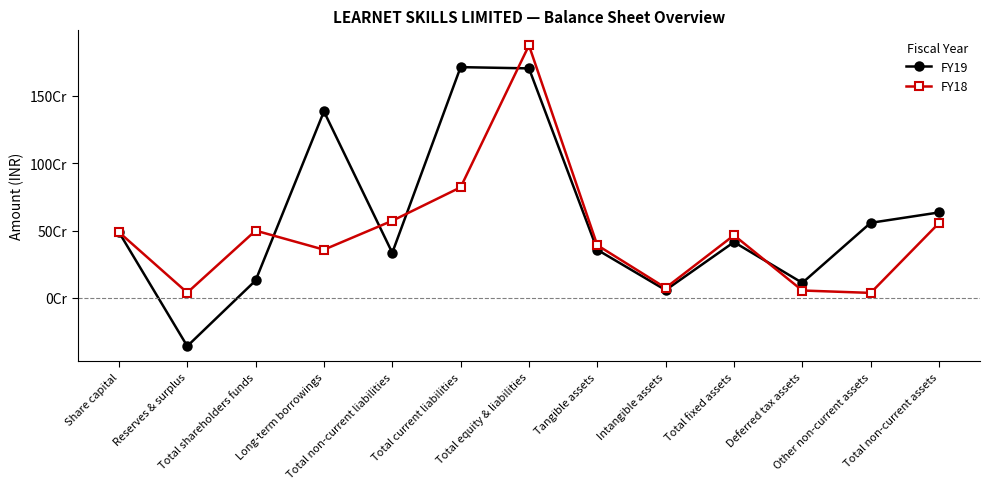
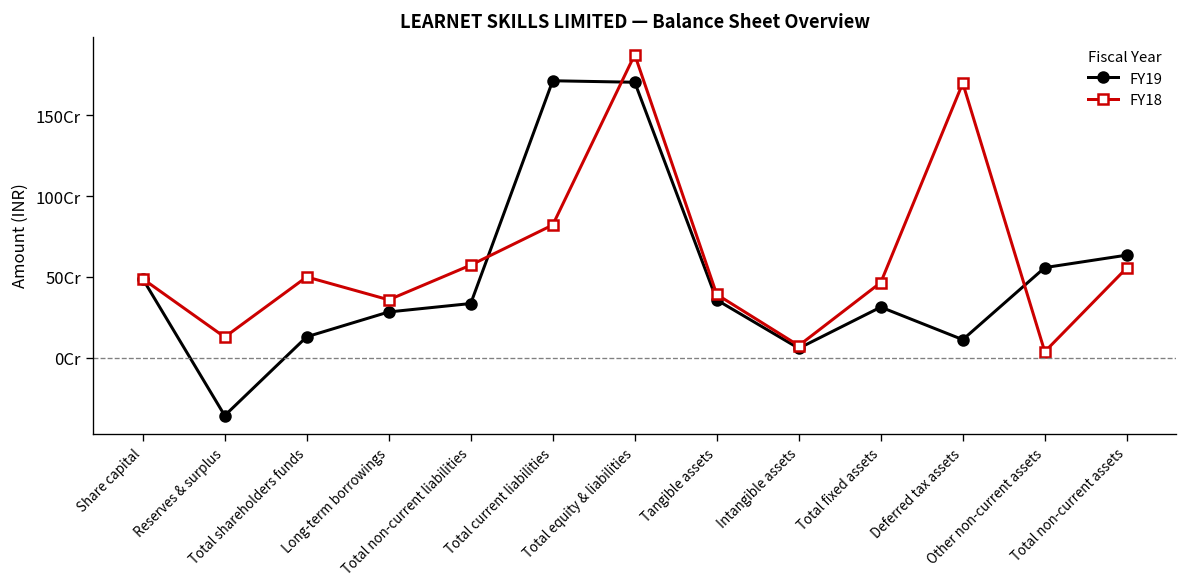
FY18, Reserves & surplus: 4Cr -> 13Cr
FY19, Long-term borrowings: 138Cr -> 28Cr
FY19, Total fixed assets: 41Cr -> 31Cr
FY18, Deferred tax assets: 5Cr -> 170Cr
